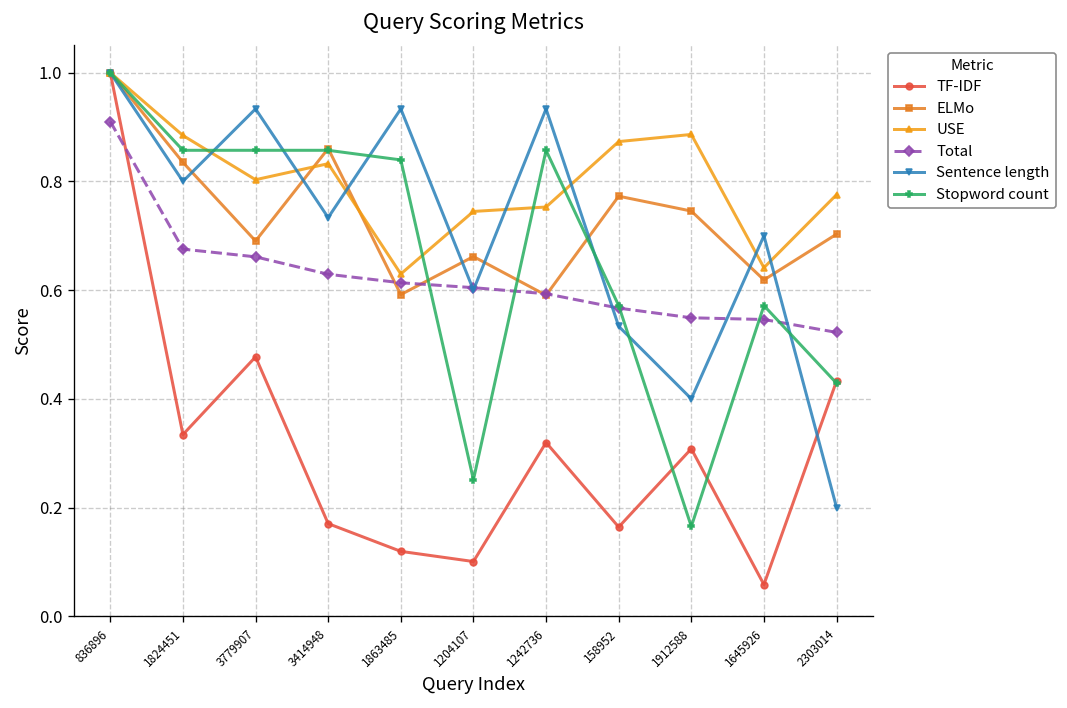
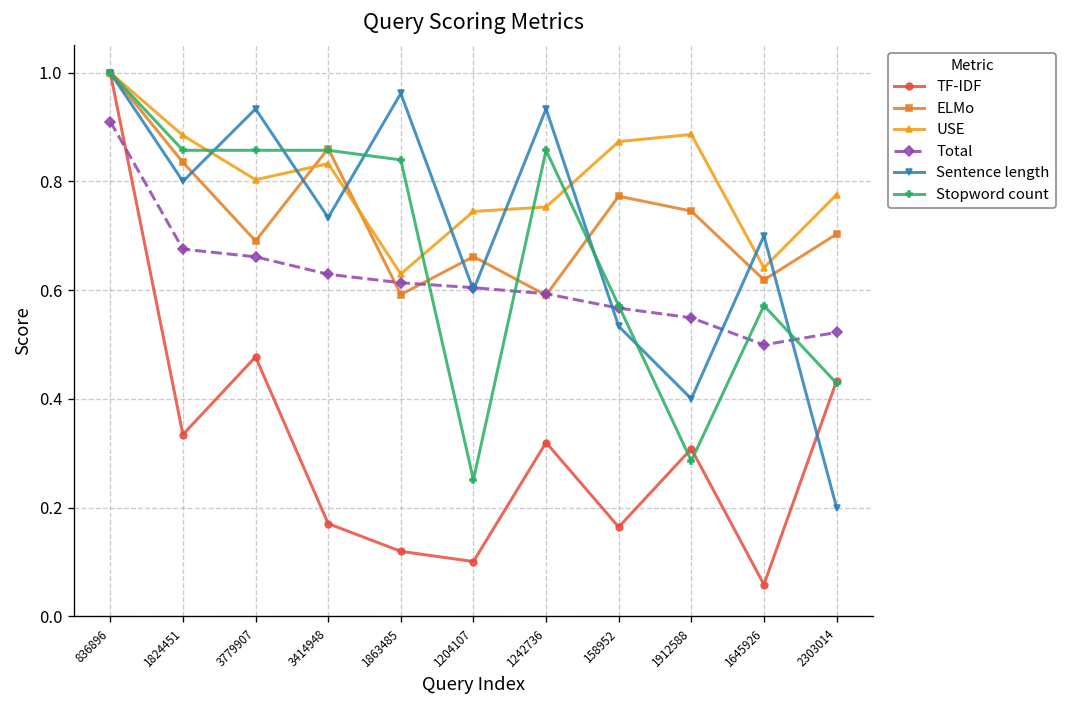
Sentence length, 1863485: 0.93 -> 0.96
Stopword count, 1912588: 0.17 -> 0.29
Total, 1645926: 0.55 -> 0.50
